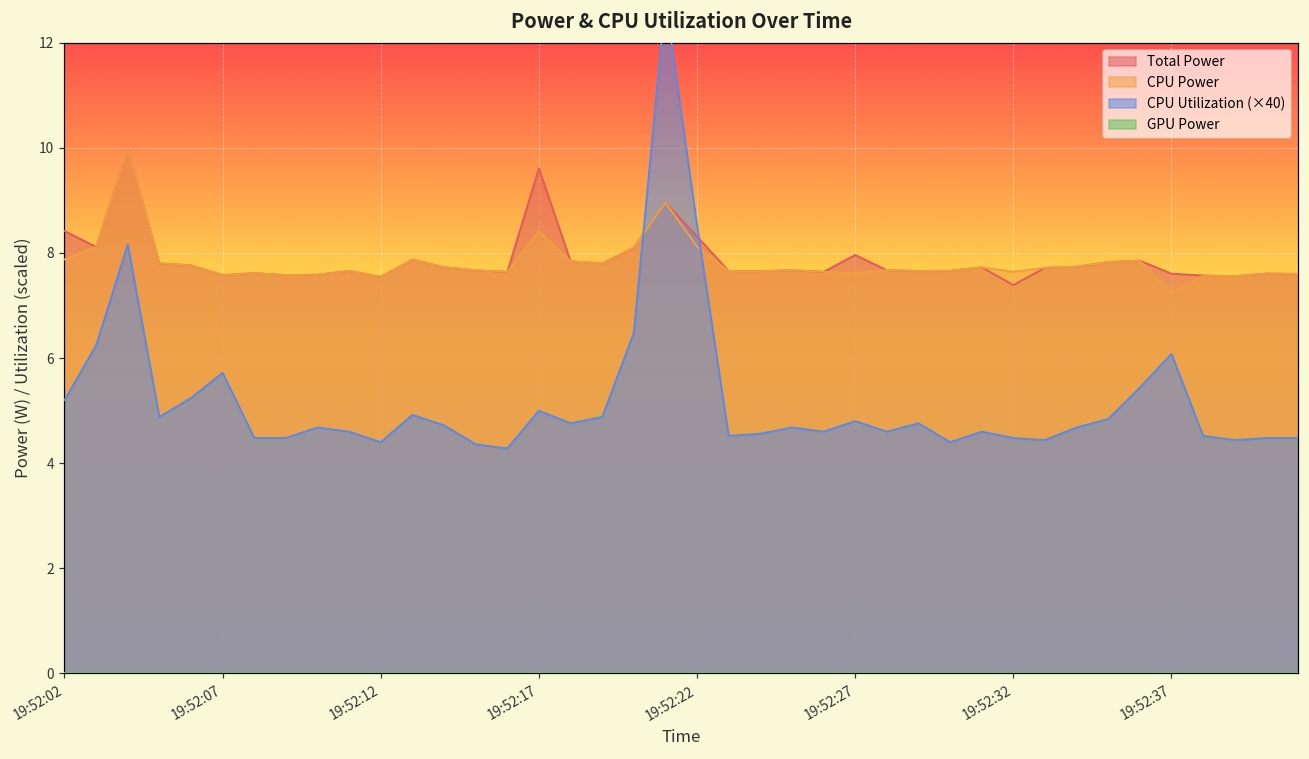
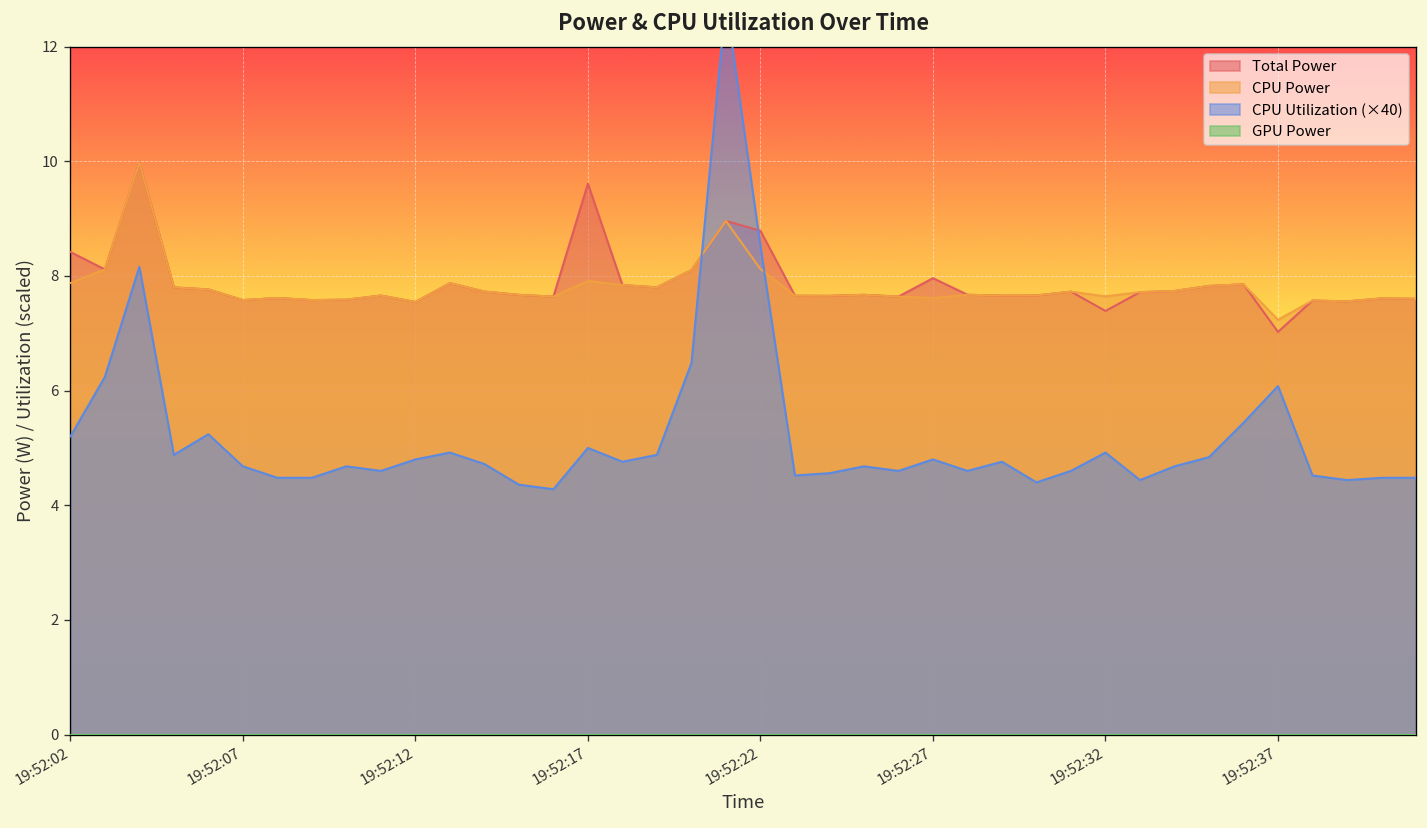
CPU Utilization (×40), 19:52:07: 5.7 -> 4.7
CPU Utilization (×40), 19:52:12: 4.4 -> 4.8
CPU Power, 19:52:17: 8.4 -> 7.9
Total Power, 19:52:22: 8.3 -> 8.8
CPU Utilization (×40), 19:52:32: 4.5 -> 4.9
Total Power, 19:52:37: 7.6 -> 7.0
